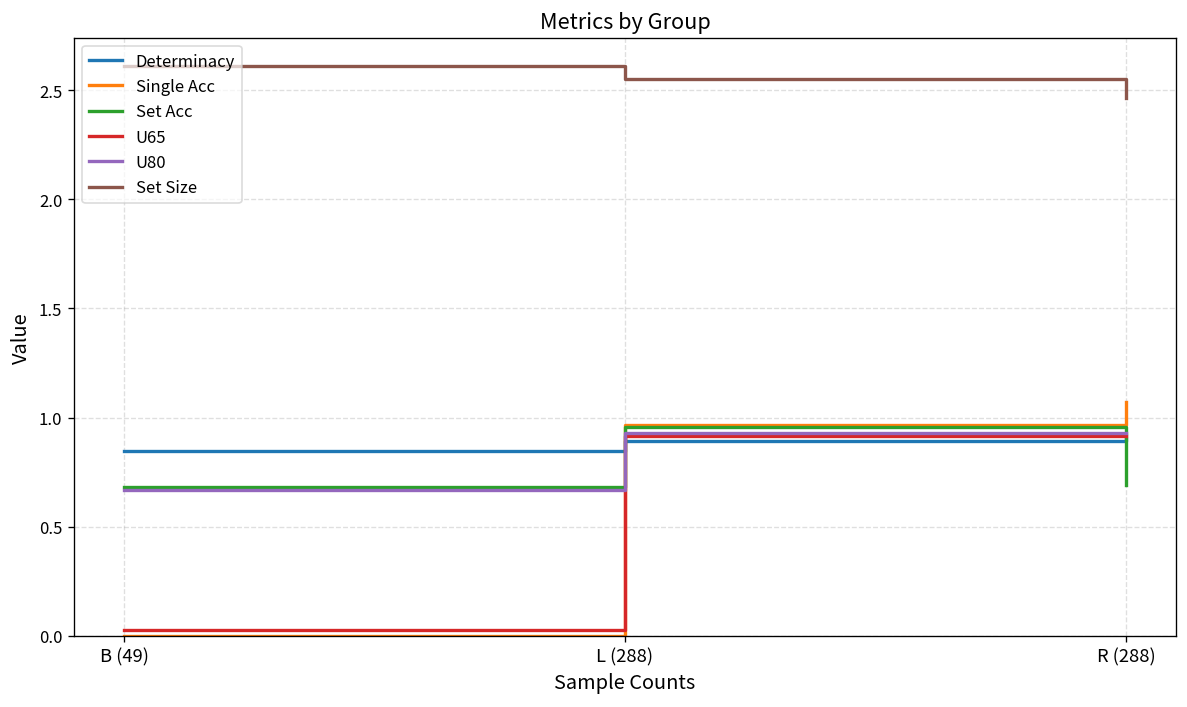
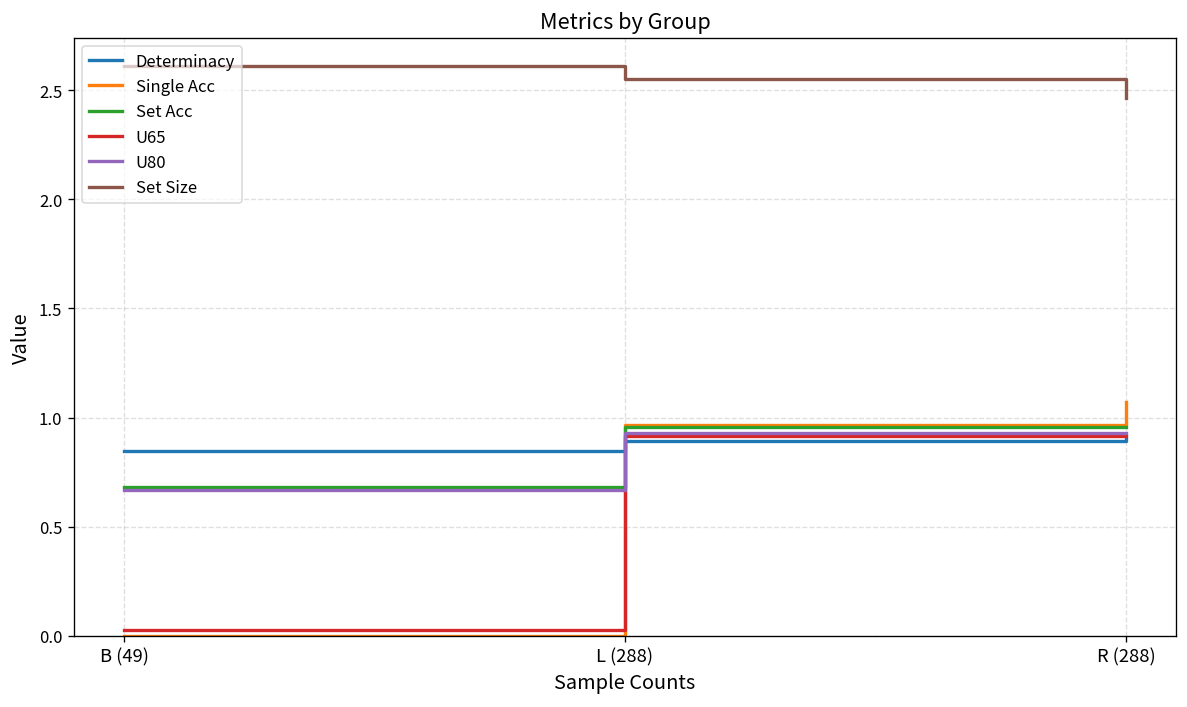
Set Acc, R (288): 0.69 -> 0.95
